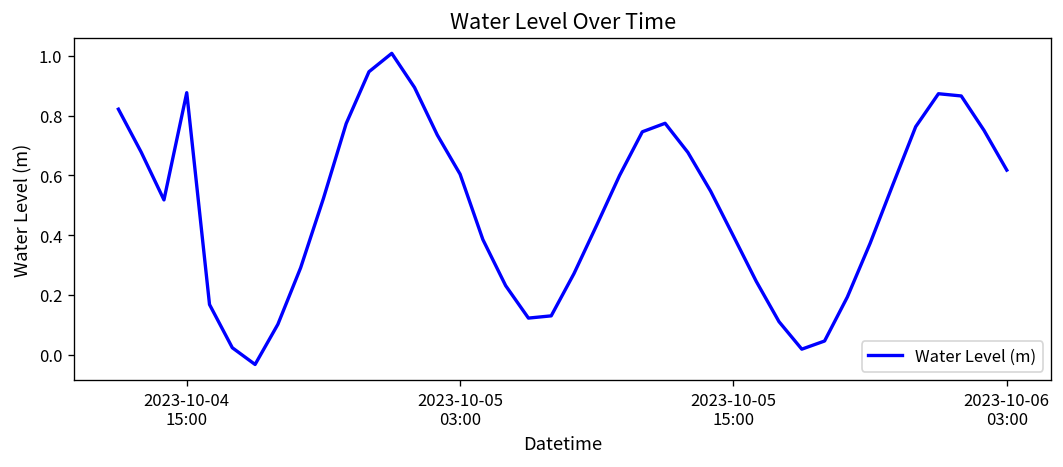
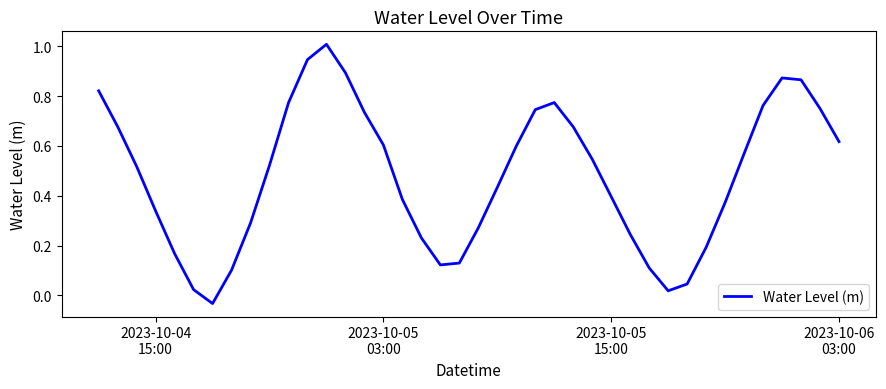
2023-10-04 15:00: 0.88 -> 0.34
